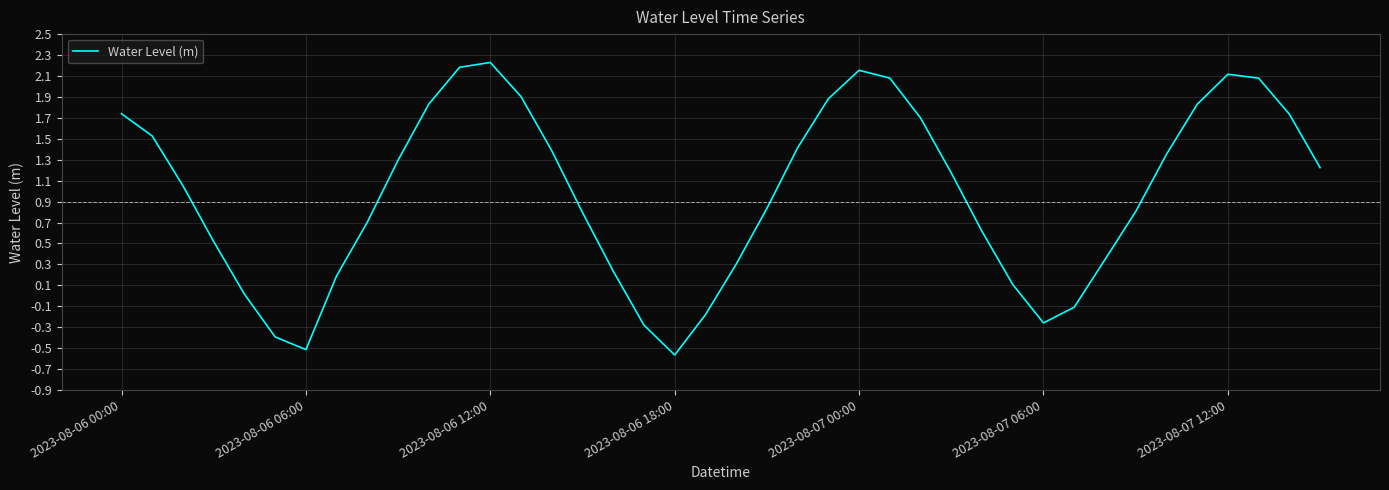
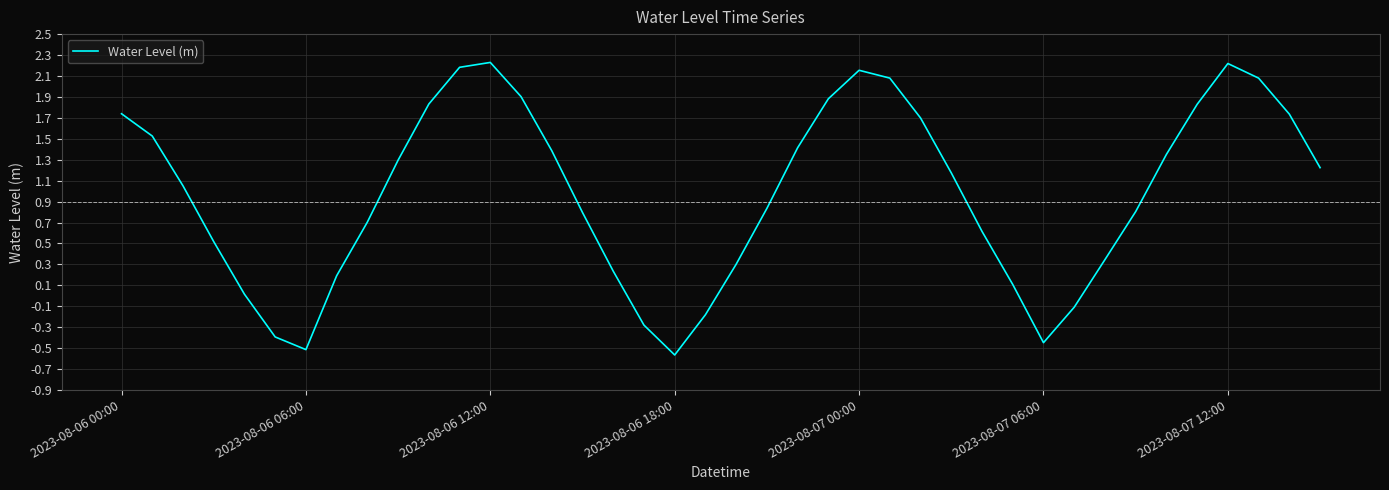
2023-08-07 06:00: -0.26 -> -0.45
2023-08-07 12:00: 2.12 -> 2.22
